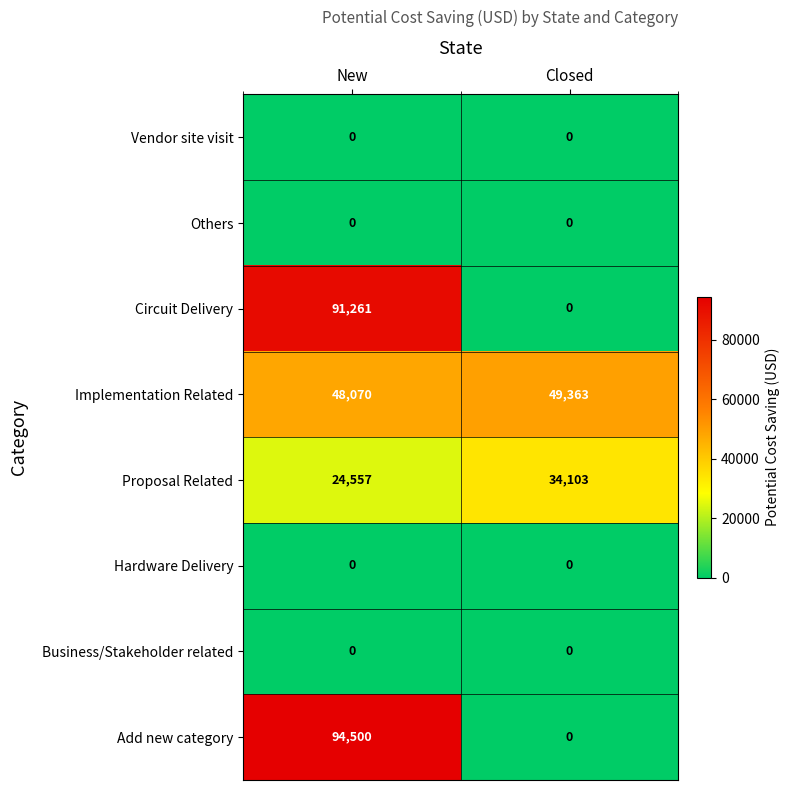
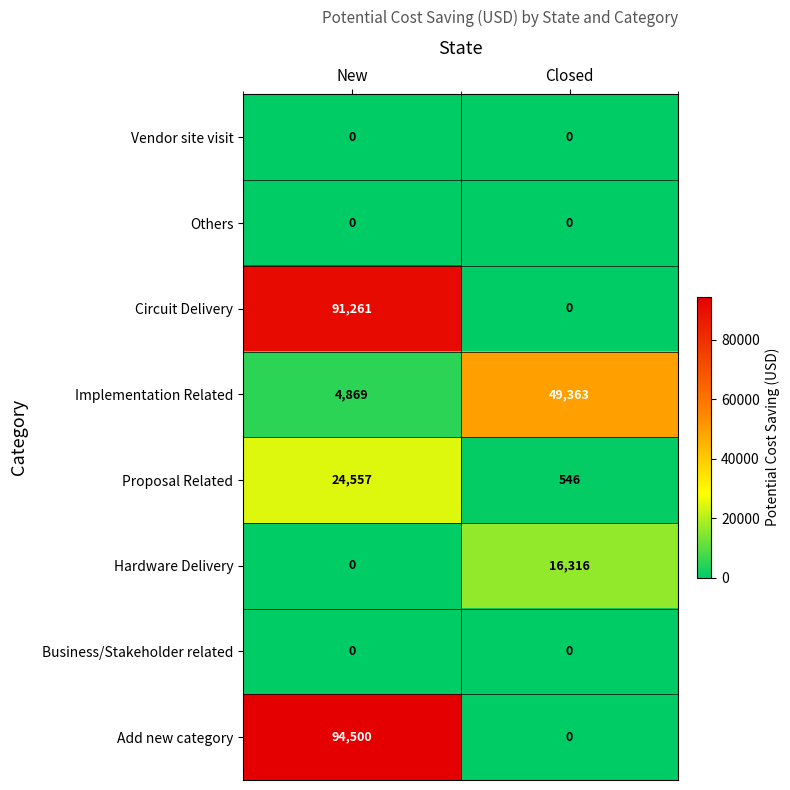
Implementation Related, New: 48,070 -> 4,869
Proposal Related, Closed: 34,103 -> 546
Hardware Delivery, Closed: 0 -> 16,316
